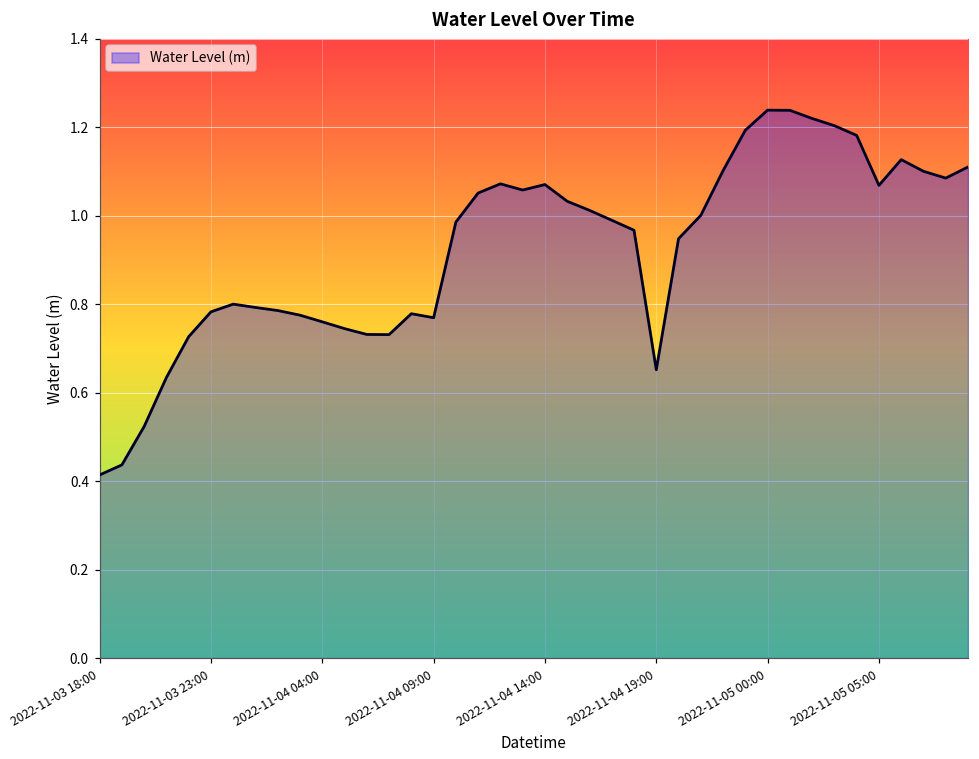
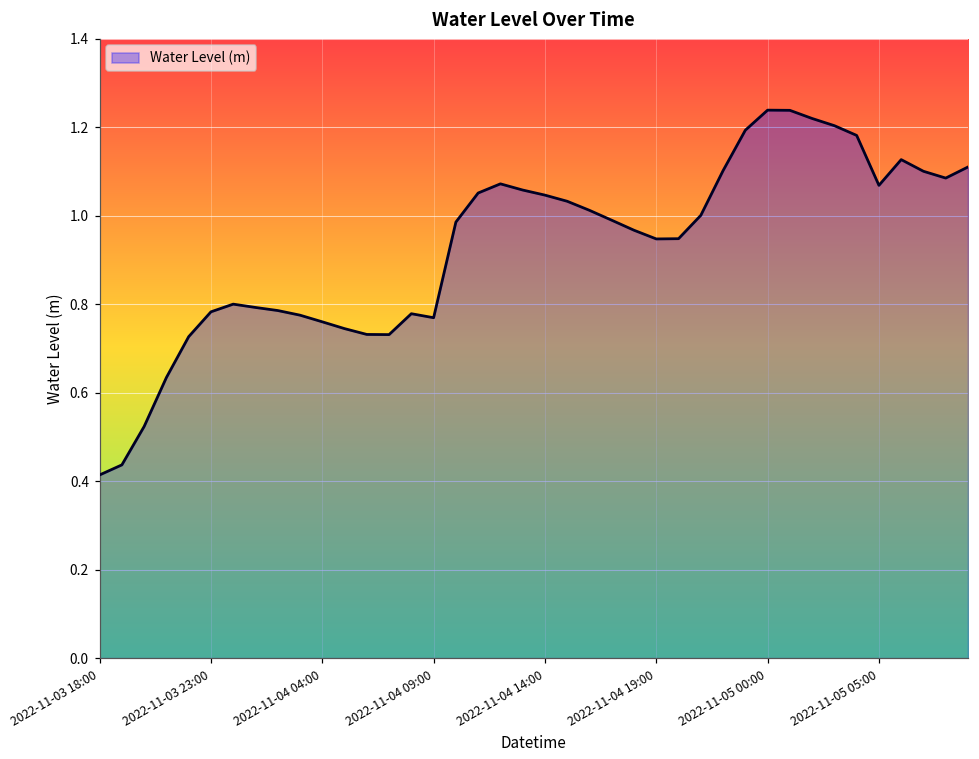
2022-11-04 14:00: 1.07 -> 1.05
2022-11-04 19:00: 0.65 -> 0.95
